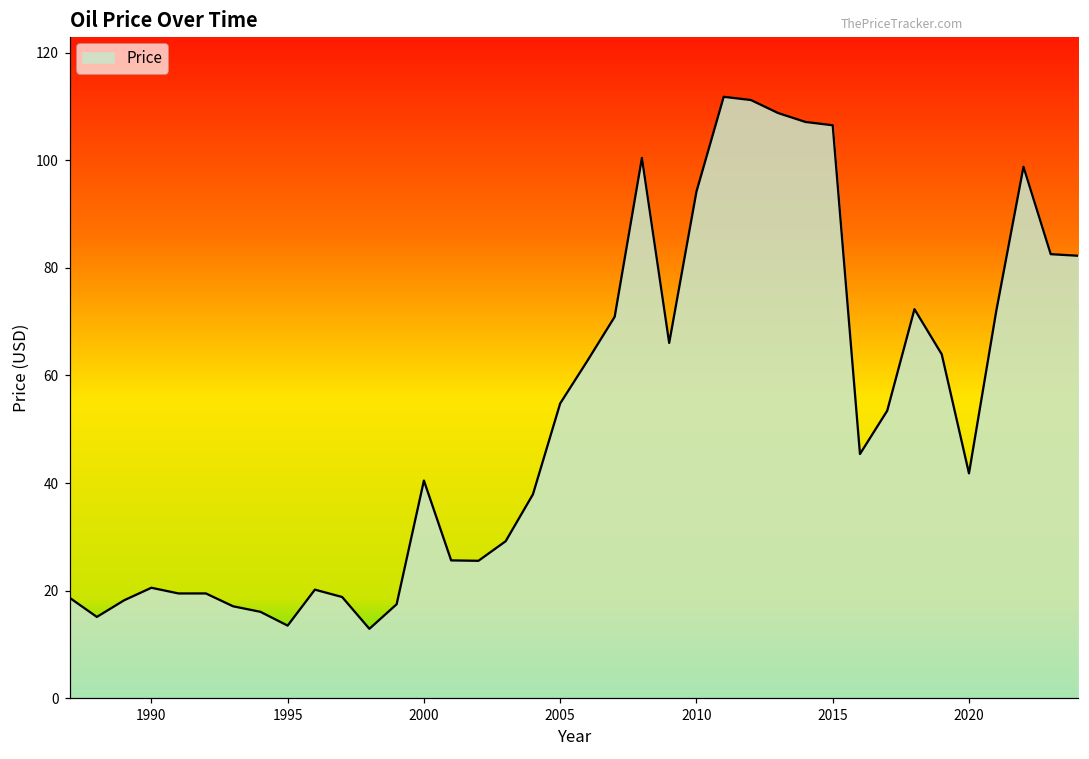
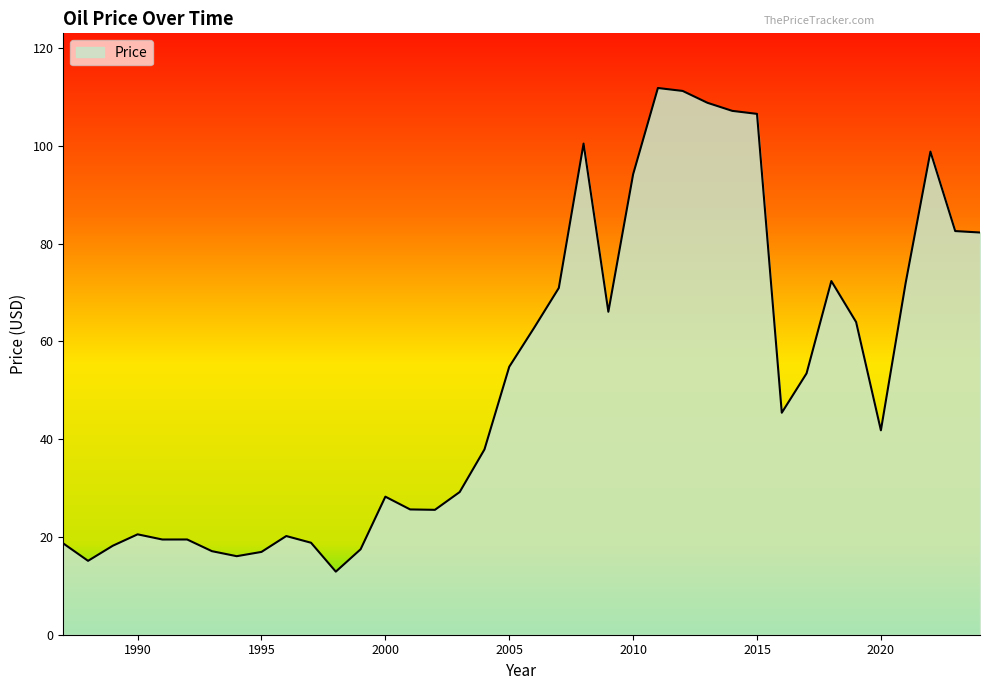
1995: 13 -> 17
2000: 40 -> 28
